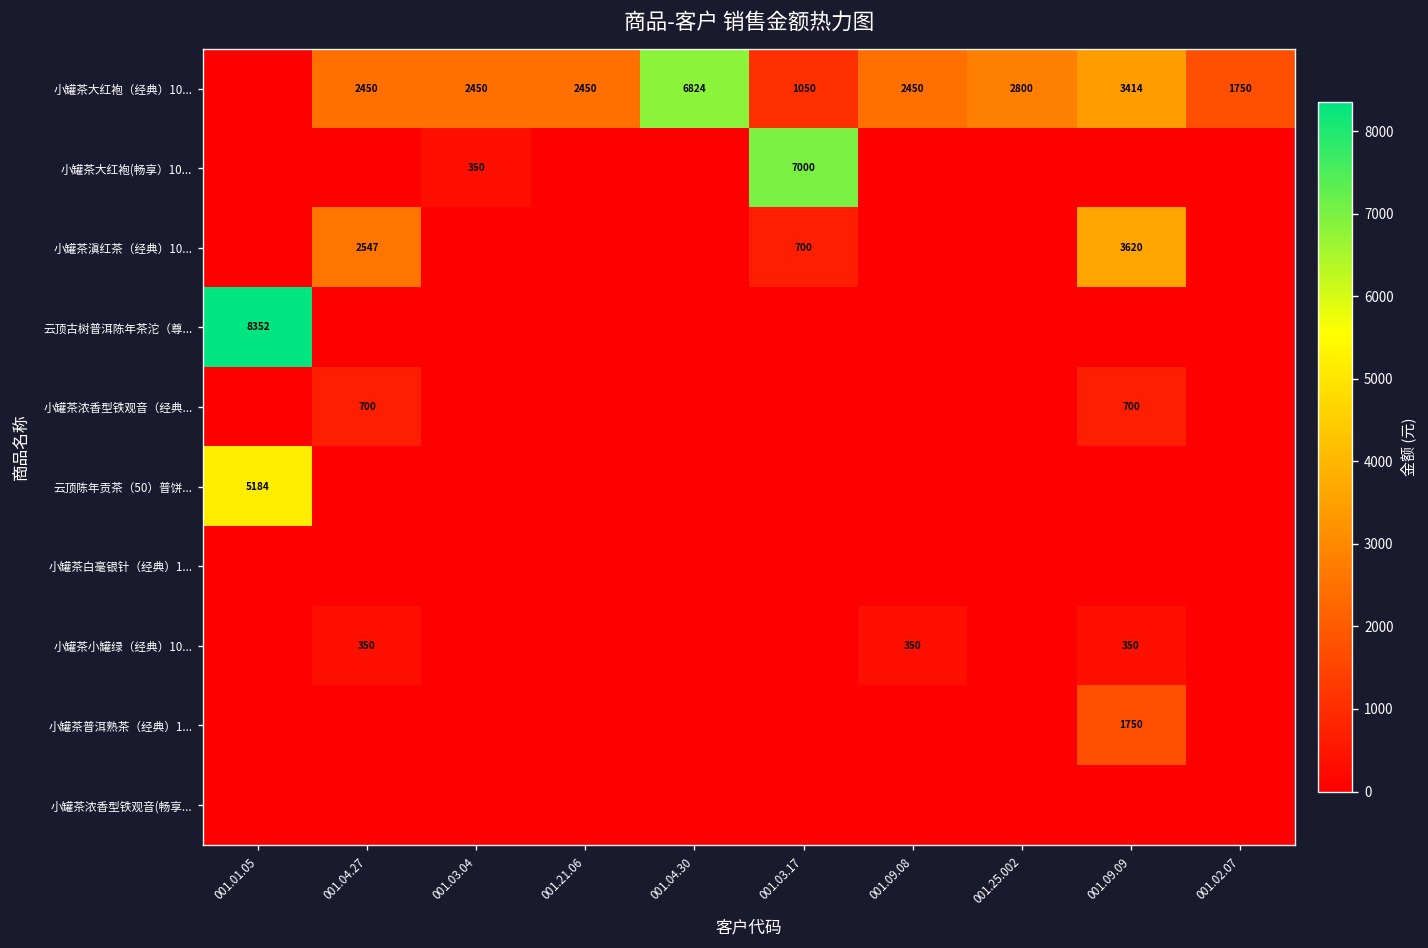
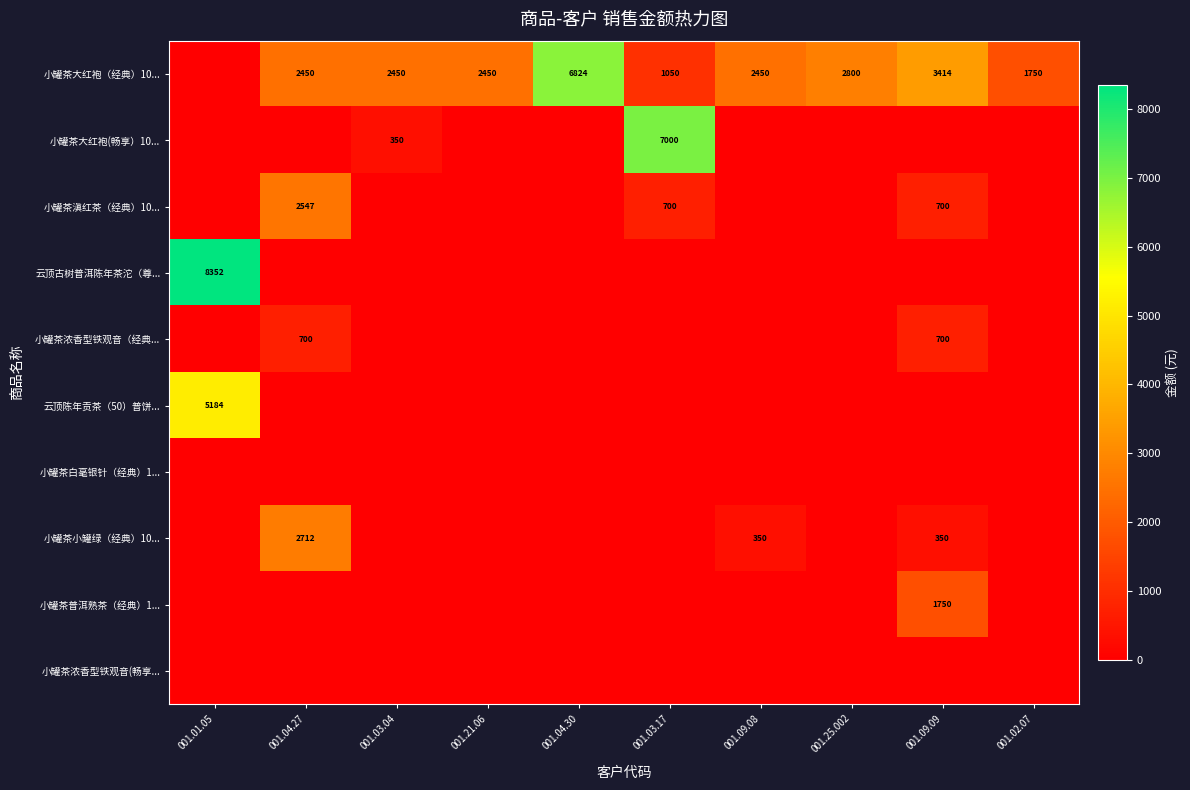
小罐茶滇红茶（经典）10..., 001.09.09: 3620 -> 700
小罐茶小罐绿（经典）10..., 001.04.27: 350 -> 2712
